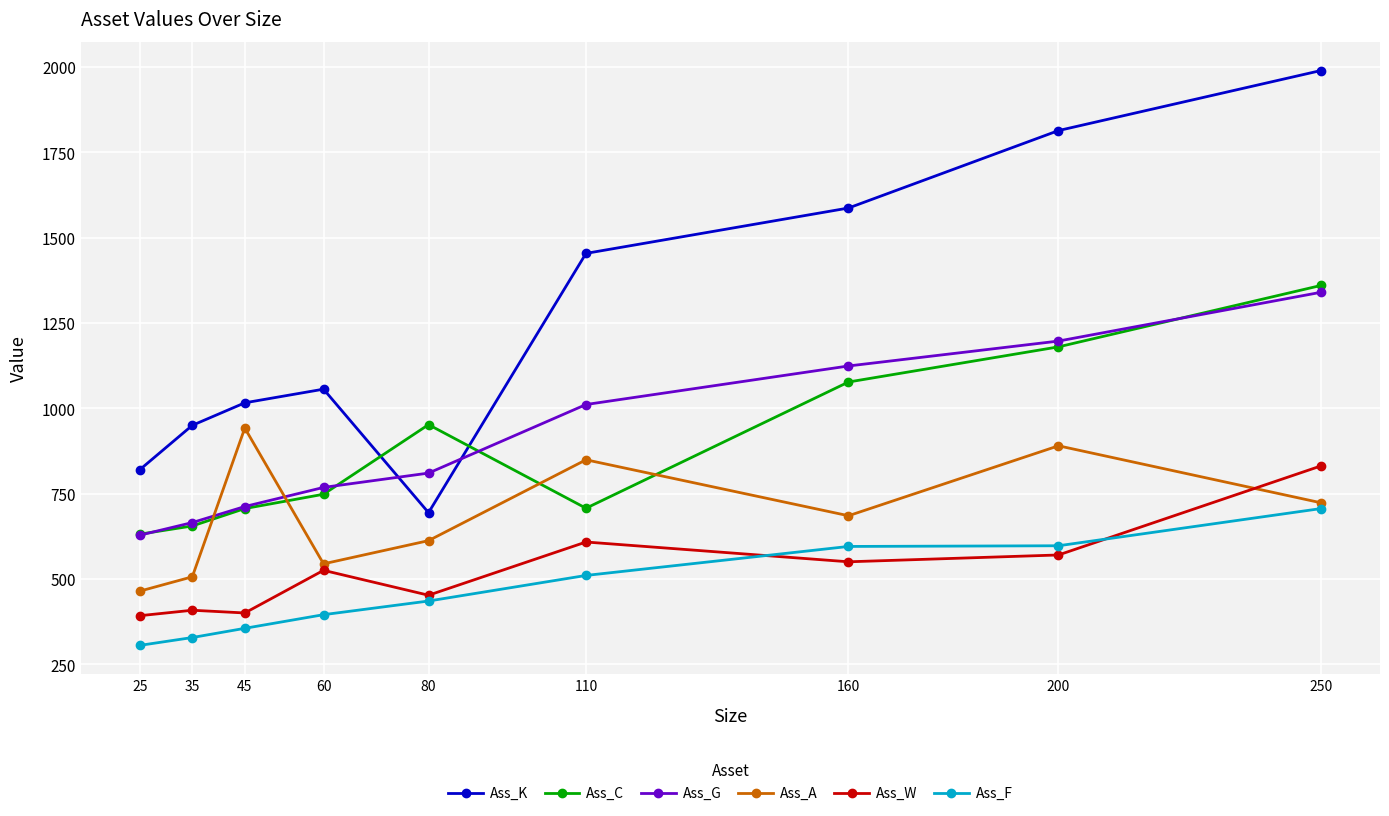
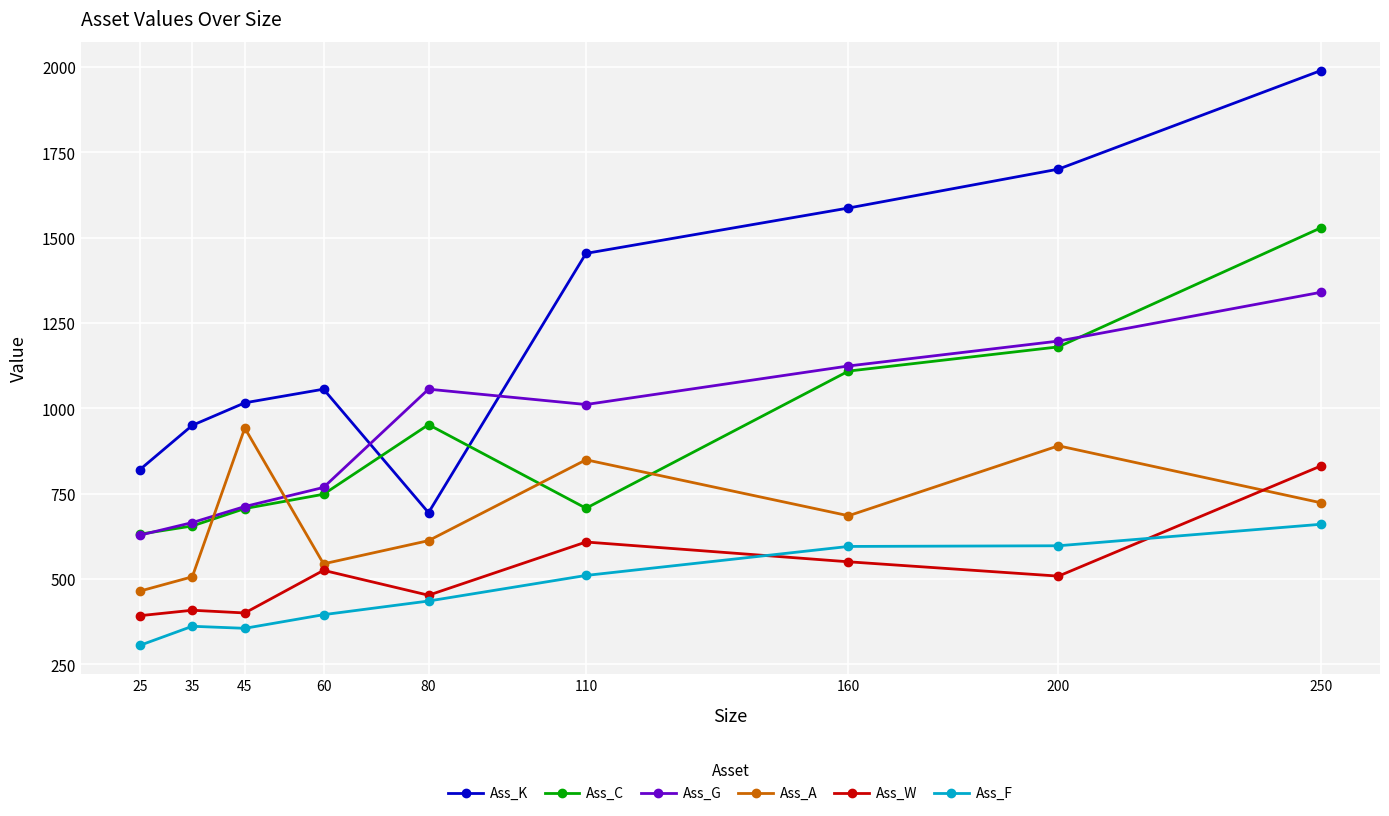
Ass_F, 35: 330 -> 360
Ass_G, 80: 810 -> 1060
Ass_C, 160: 1080 -> 1110
Ass_K, 200: 1810 -> 1700
Ass_W, 200: 570 -> 510
Ass_C, 250: 1360 -> 1530
Ass_F, 250: 710 -> 660
